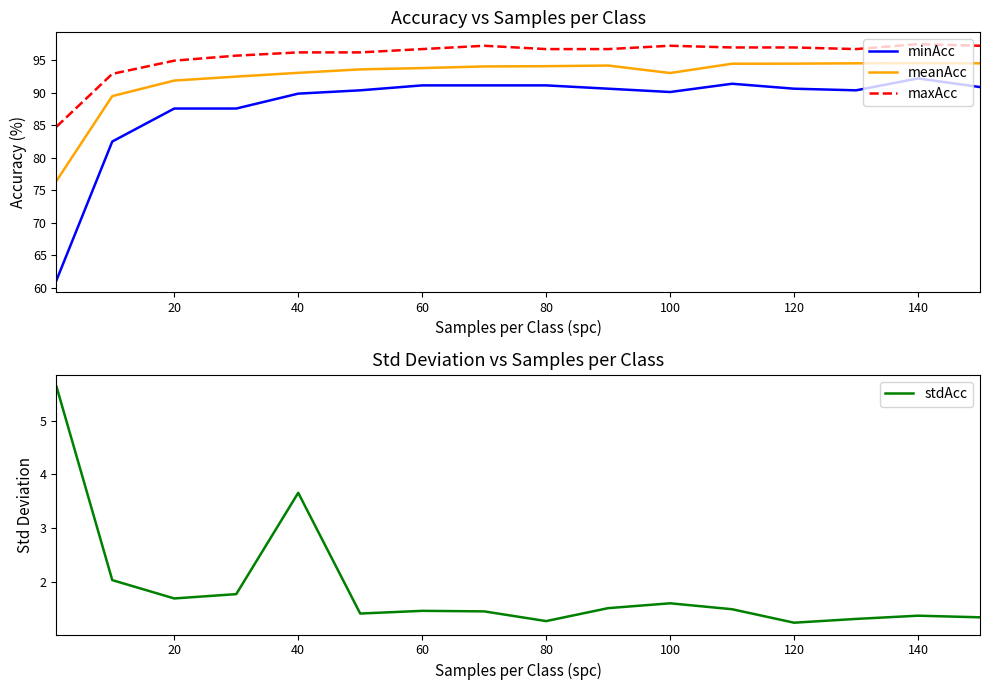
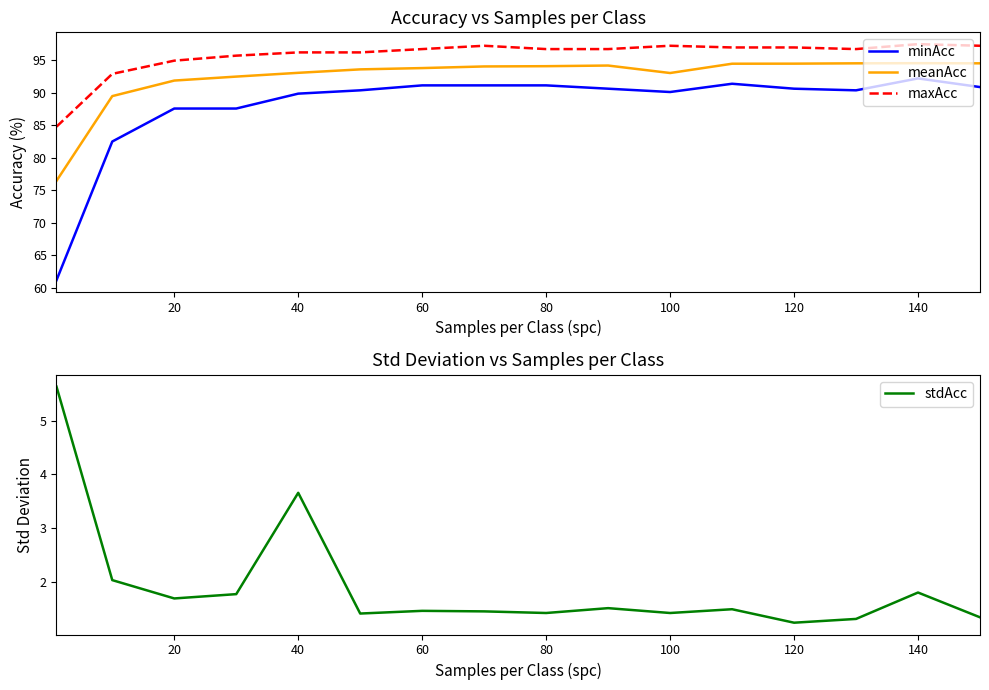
Std Deviation vs Samples per Class, 80: 1.3 -> 1.4
Std Deviation vs Samples per Class, 100: 1.6 -> 1.4
Std Deviation vs Samples per Class, 140: 1.4 -> 1.8
